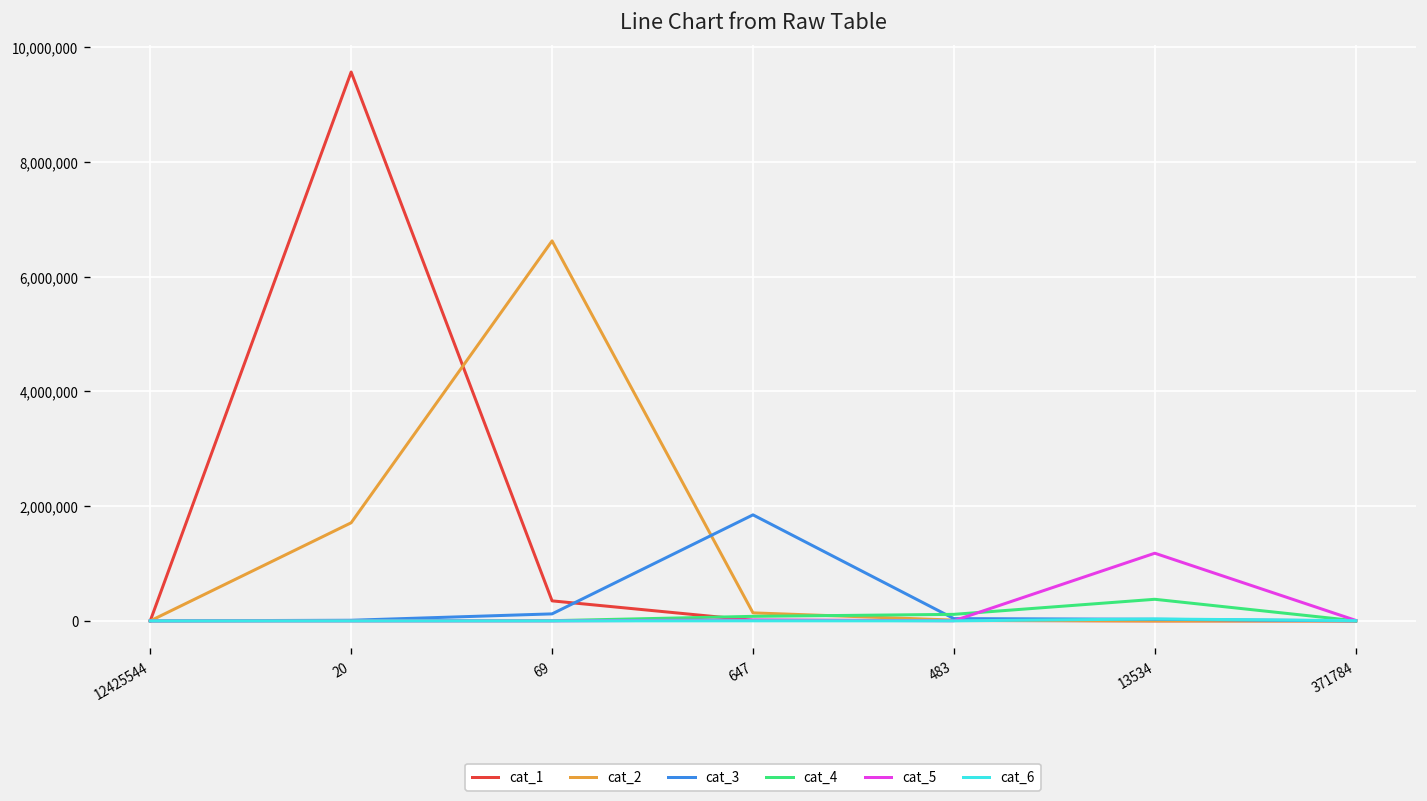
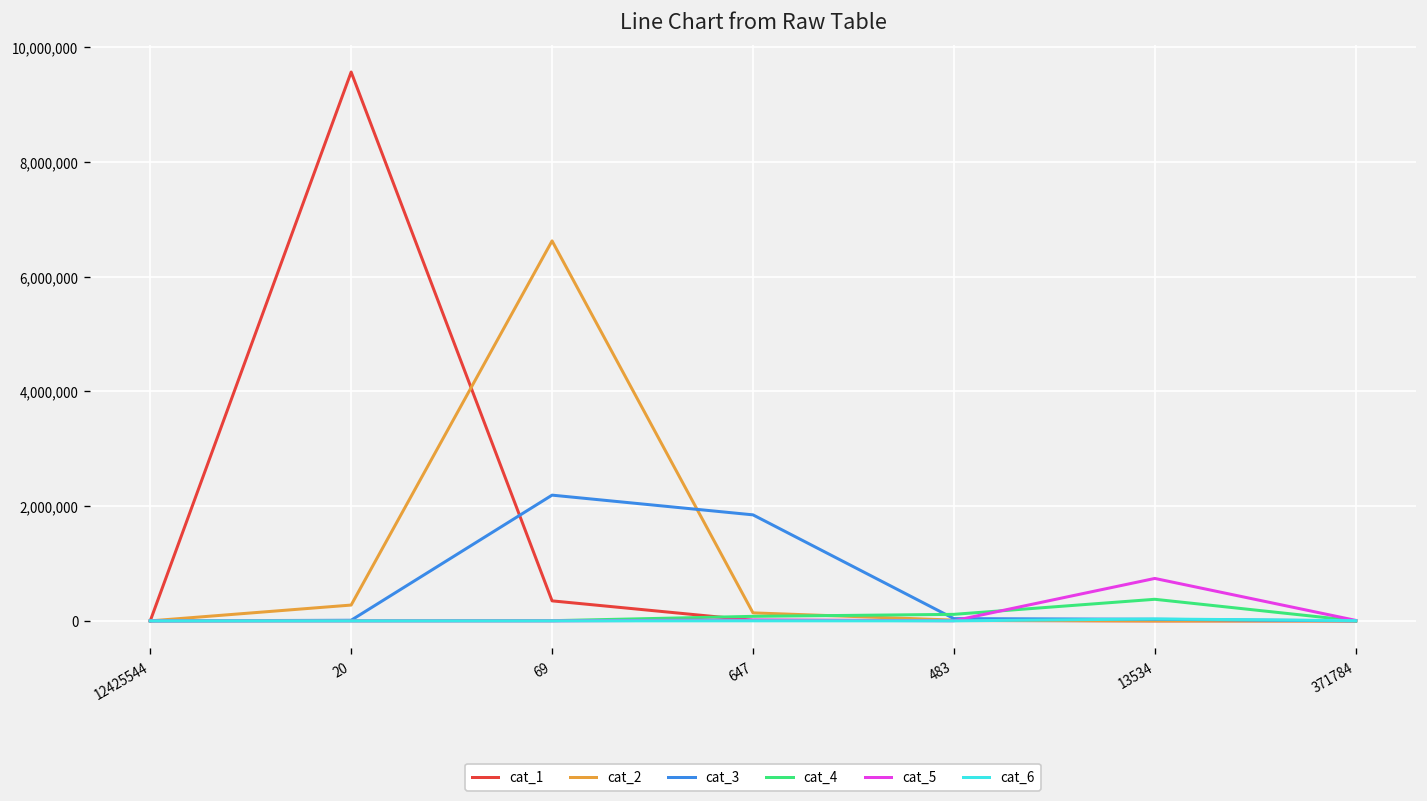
cat_2, 20: 1,700,000 -> 300,000
cat_3, 69: 100,000 -> 2,200,000
cat_5, 13534: 1,200,000 -> 700,000
